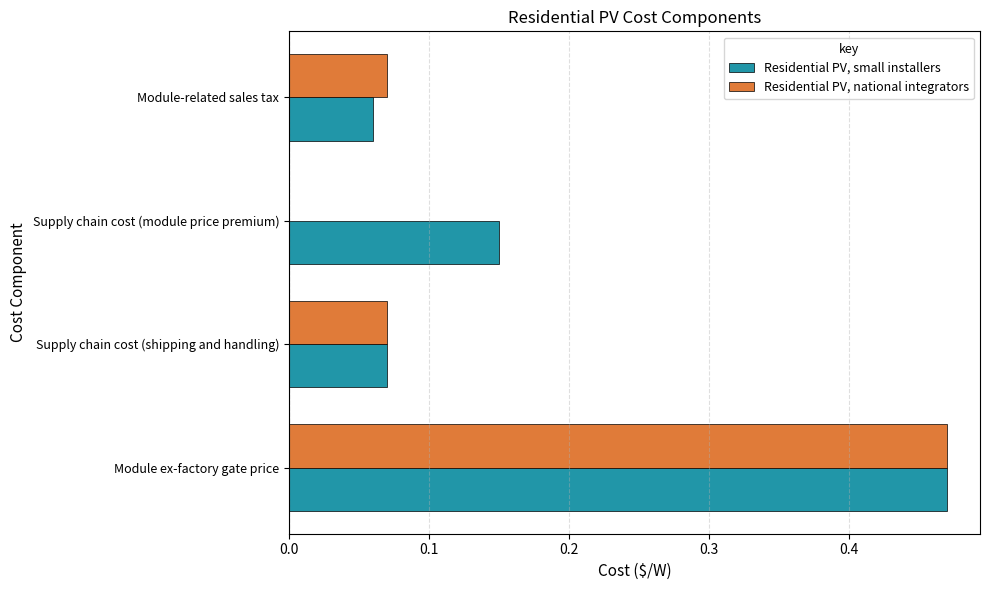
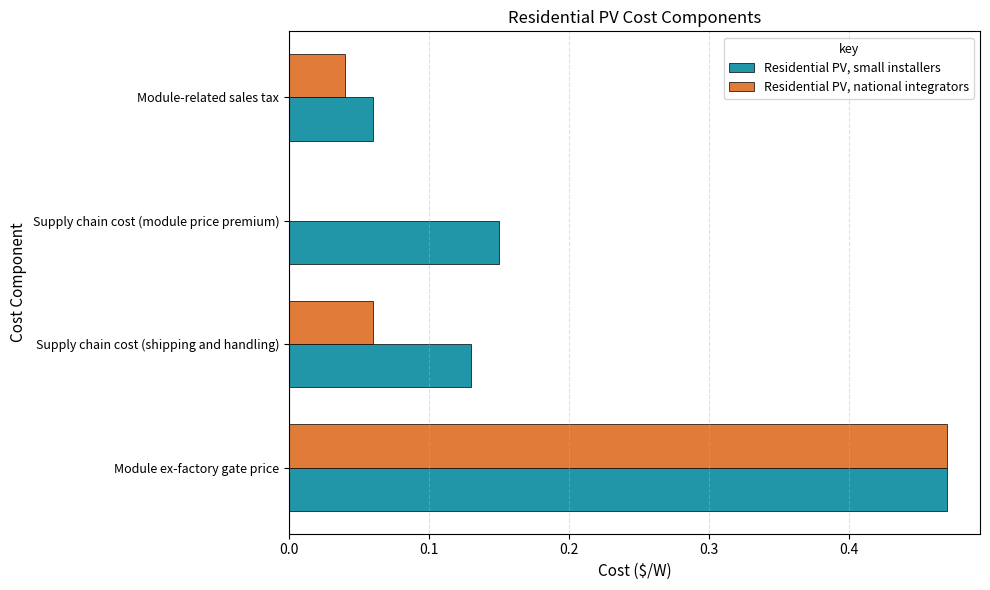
Residential PV, national integrators, Module-related sales tax: 0.07 -> 0.04
Residential PV, national integrators, Supply chain cost (shipping and handling): 0.07 -> 0.06
Residential PV, small installers, Supply chain cost (shipping and handling): 0.07 -> 0.13
